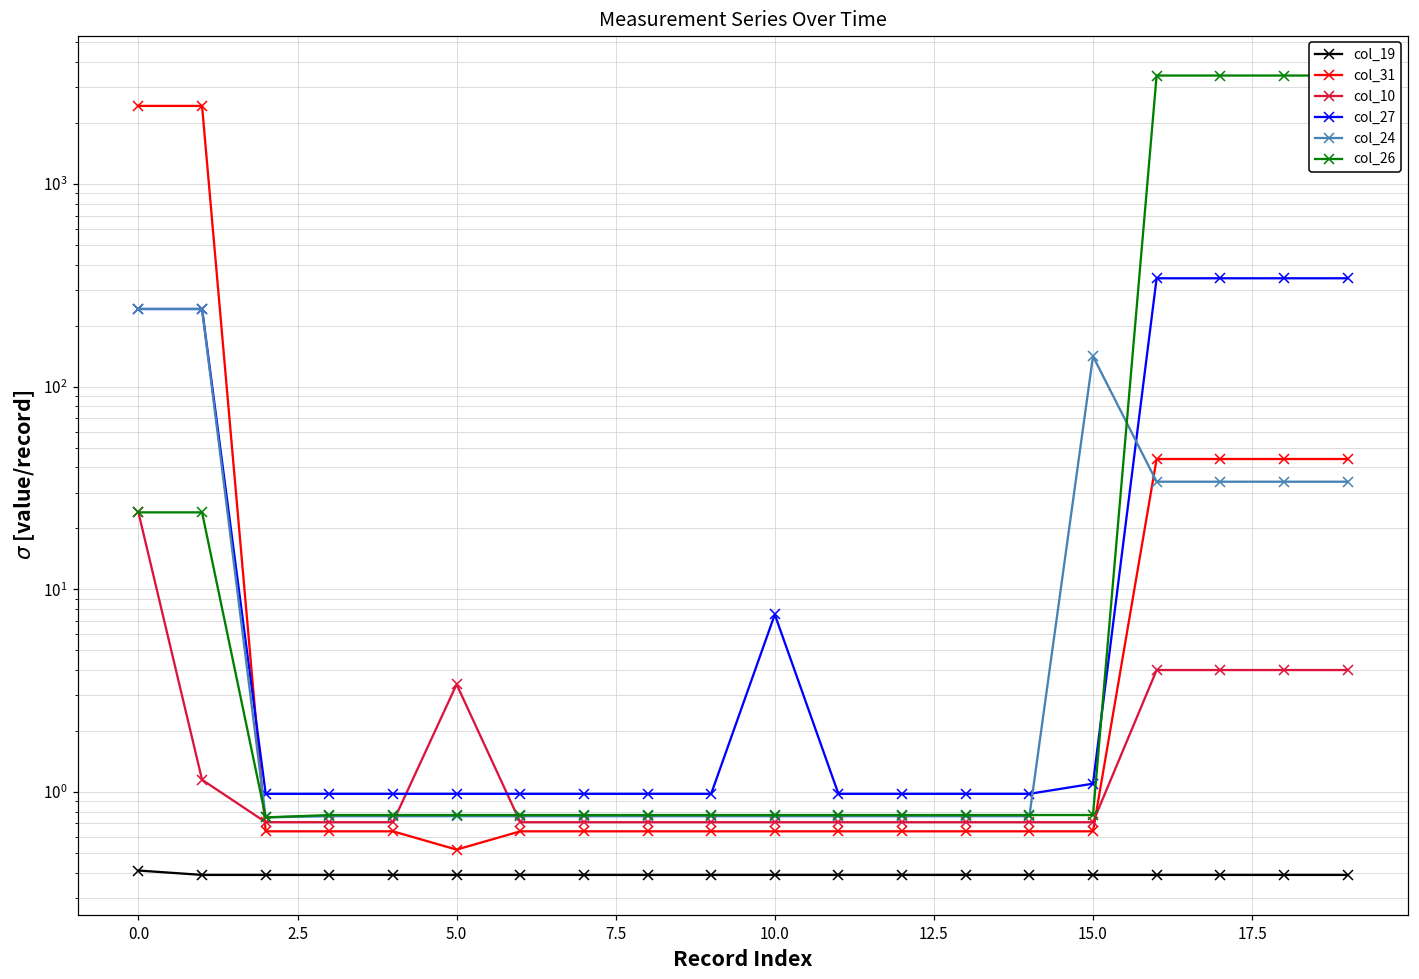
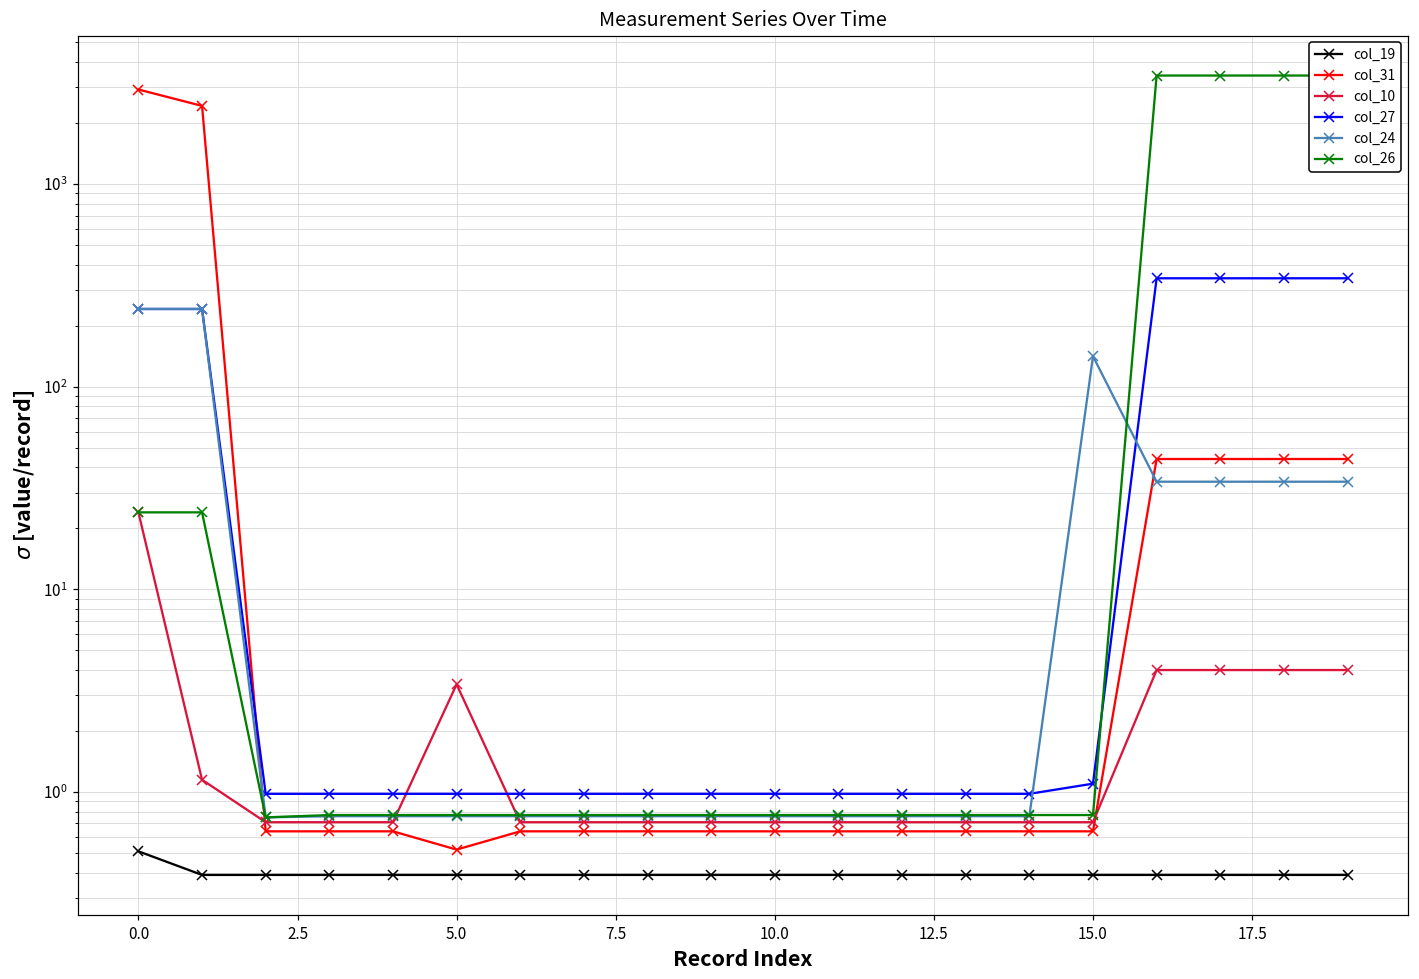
col_19, 0.0: 0.41 -> 0.51
col_31, 0.0: 2400 -> 2900
col_27, 10.0: 7.5 -> 1.0
